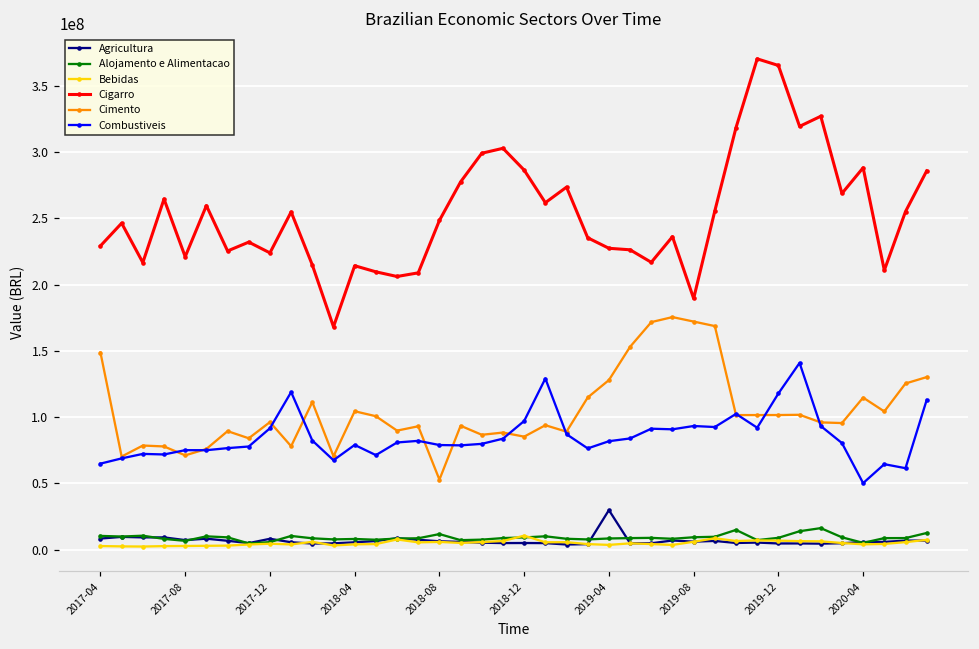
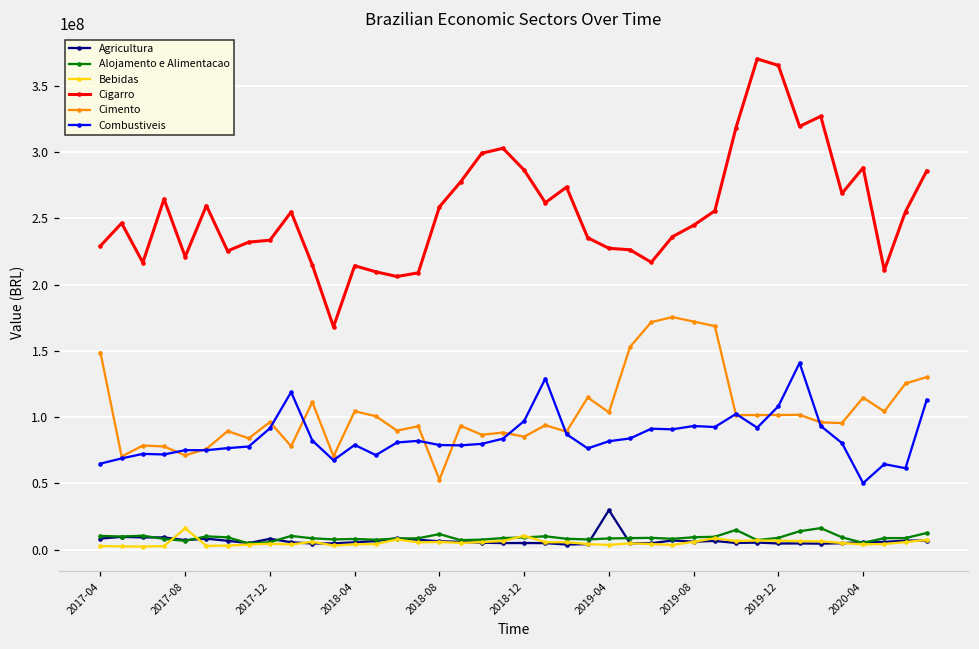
Bebidas, 2017-08: 3000000 -> 16000000
Cigarro, 2017-12: 224000000 -> 234000000
Cigarro, 2018-08: 249000000 -> 259000000
Cimento, 2019-04: 128000000 -> 104000000
Cigarro, 2019-08: 190000000 -> 245000000
Combustiveis, 2019-12: 118000000 -> 108000000
